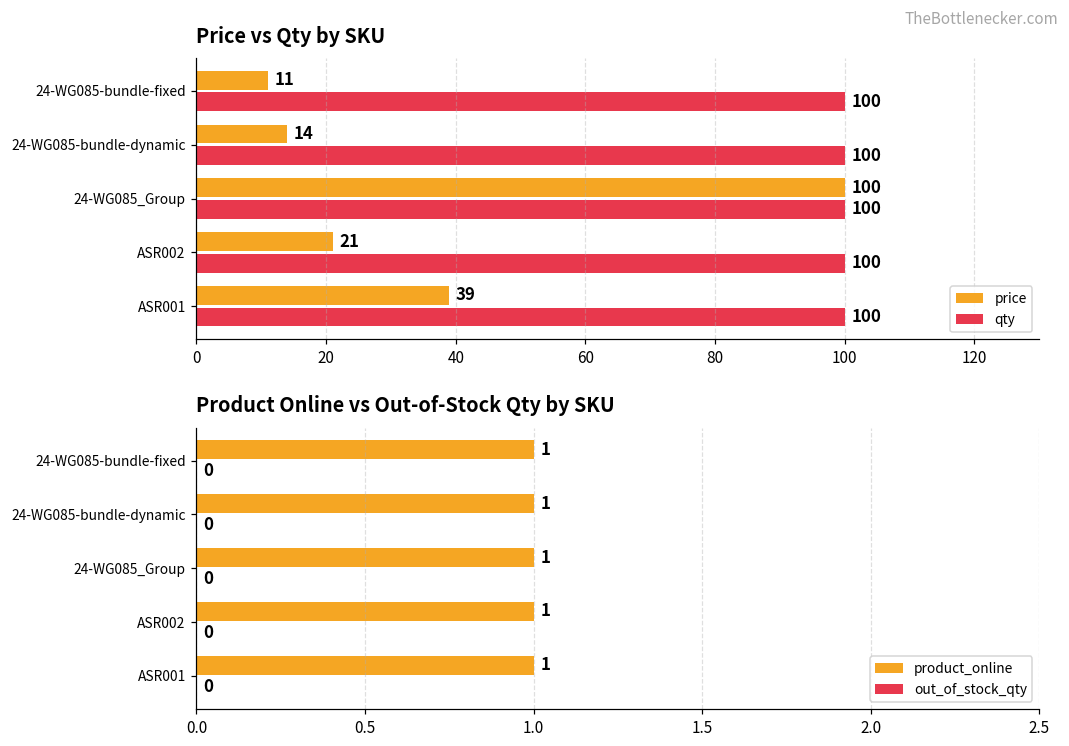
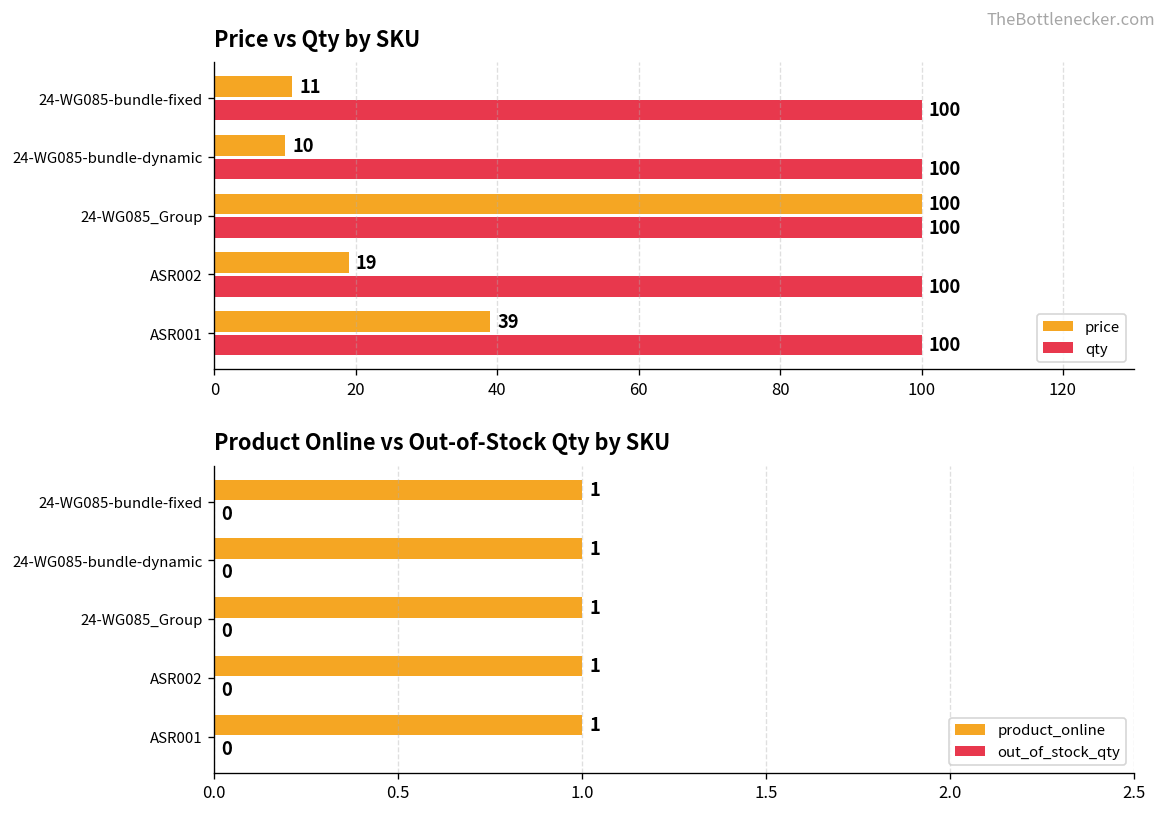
Price vs Qty by SKU, price, 24-WG085-bundle-dynamic: 14 -> 10
Price vs Qty by SKU, price, ASR002: 21 -> 19
